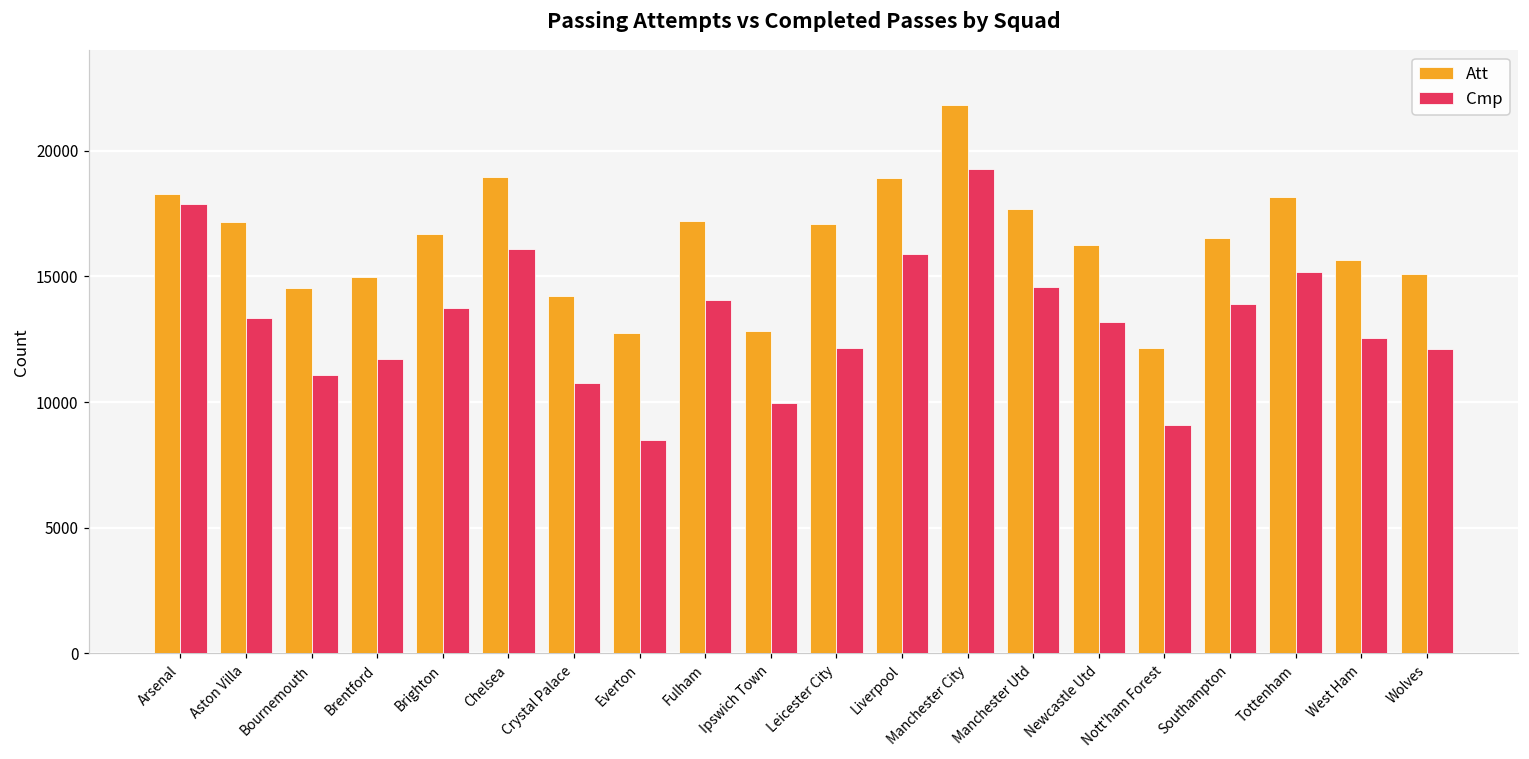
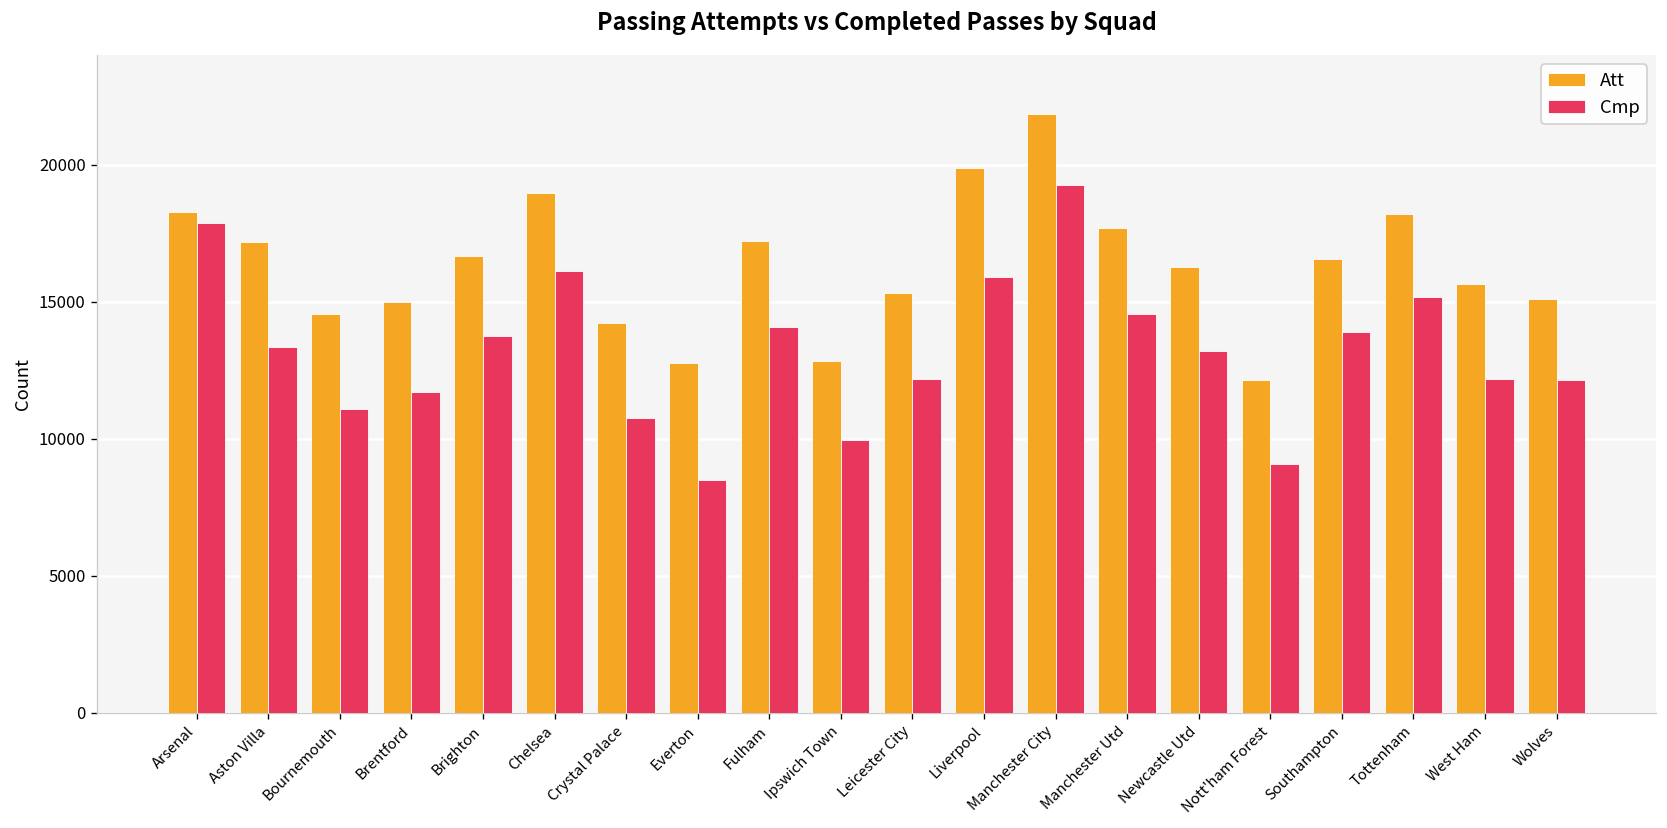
Att, Leicester City: 17100 -> 15300
Att, Liverpool: 18900 -> 19900
Cmp, West Ham: 12600 -> 12200
